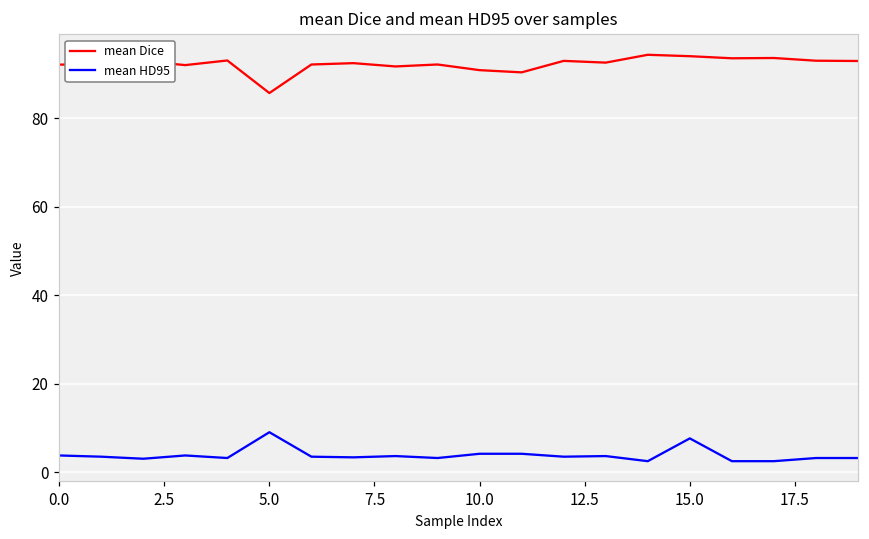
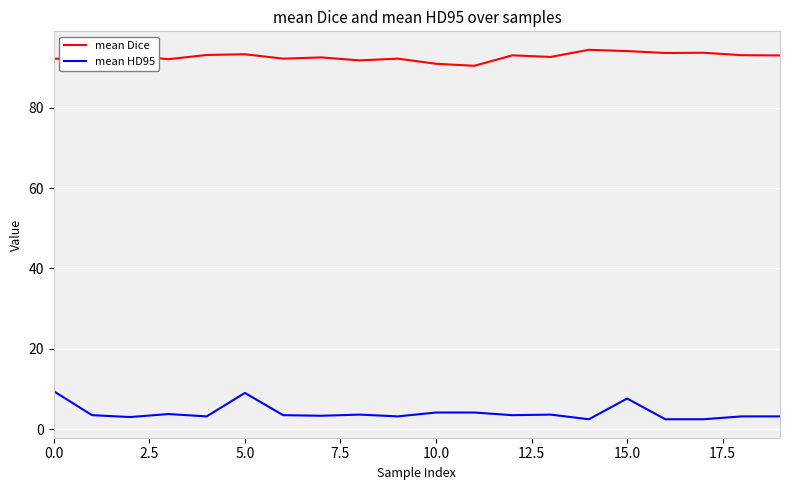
mean HD95, 0.0: 4 -> 9
mean Dice, 5.0: 86 -> 93
